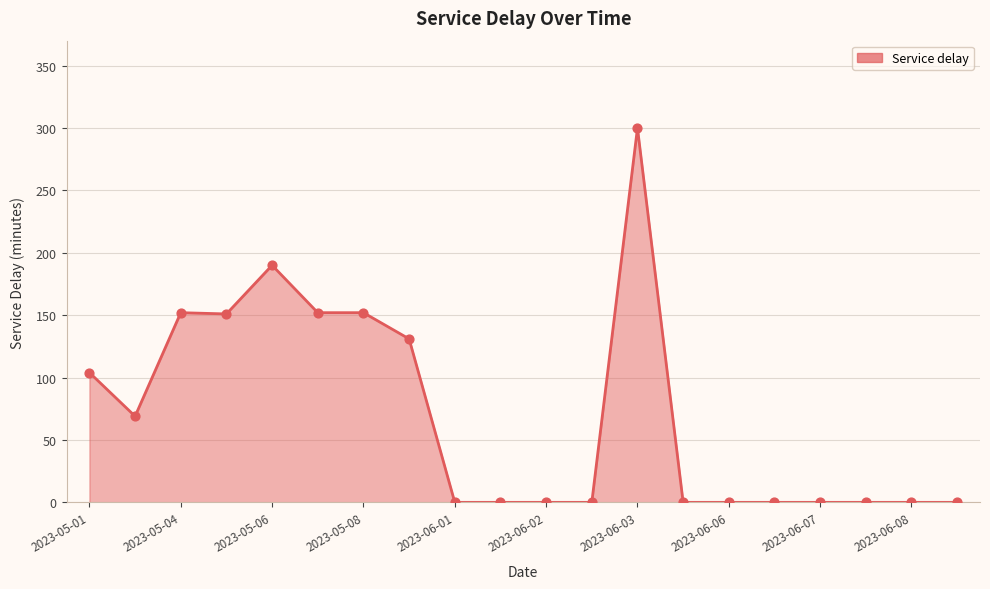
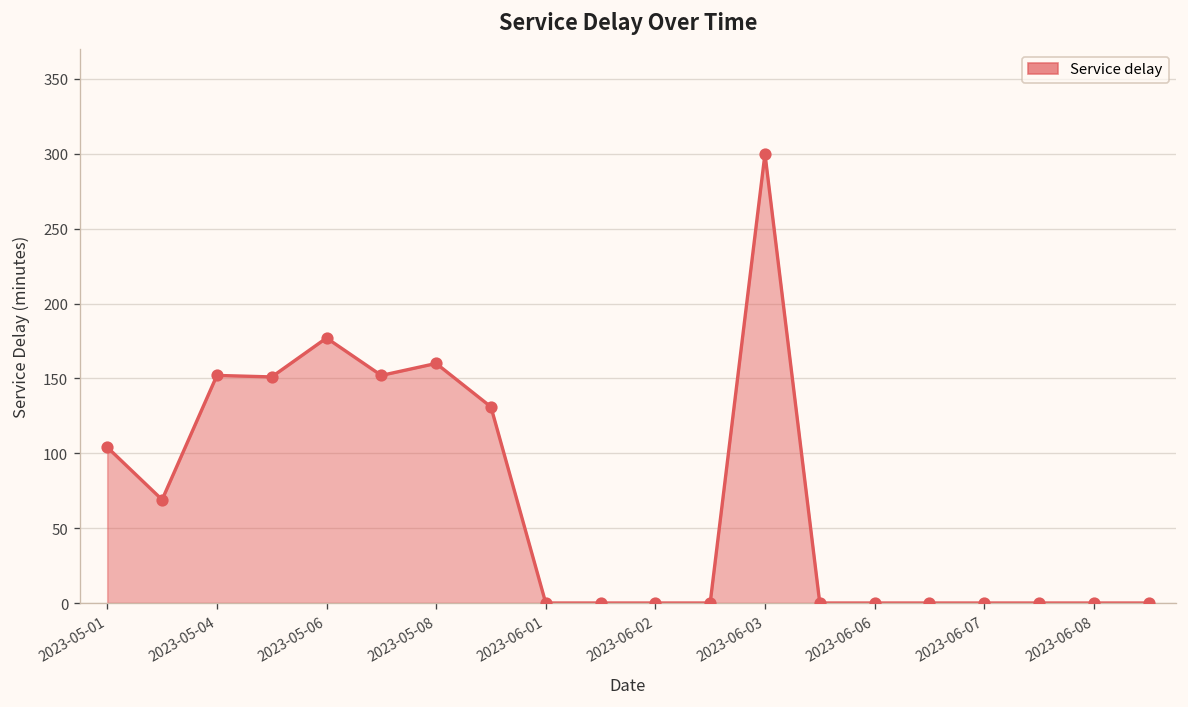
2023-05-06: 190 -> 177
2023-05-08: 152 -> 160
